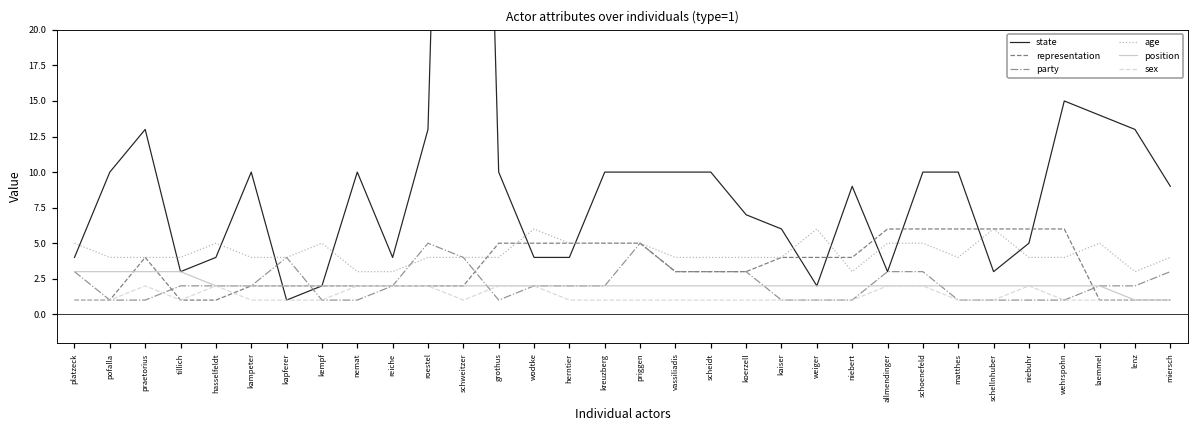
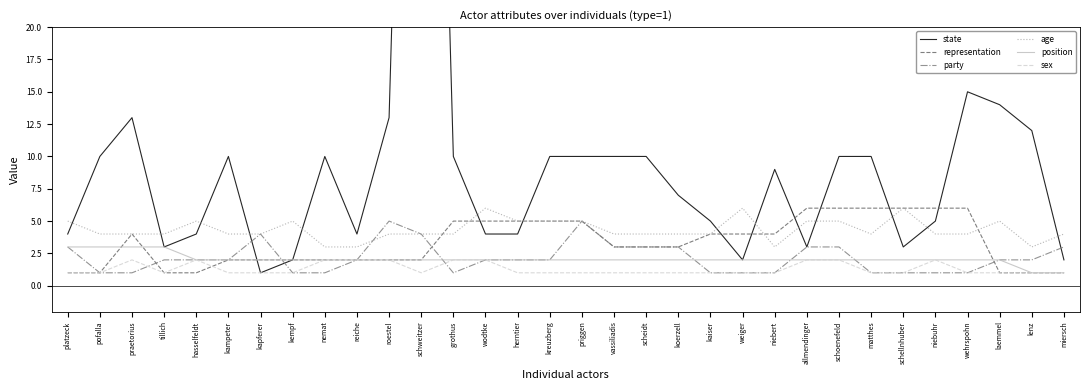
state, kaiser: 6 -> 5
state, lenz: 13 -> 12
state, miersch: 9 -> 2
